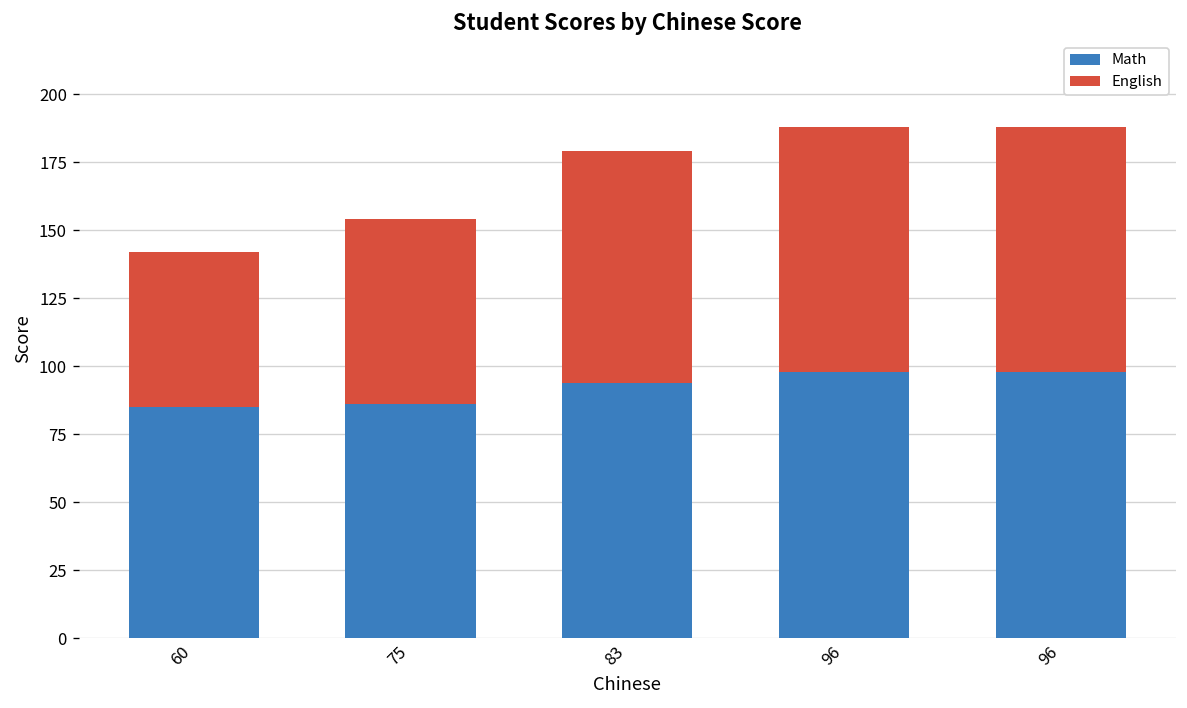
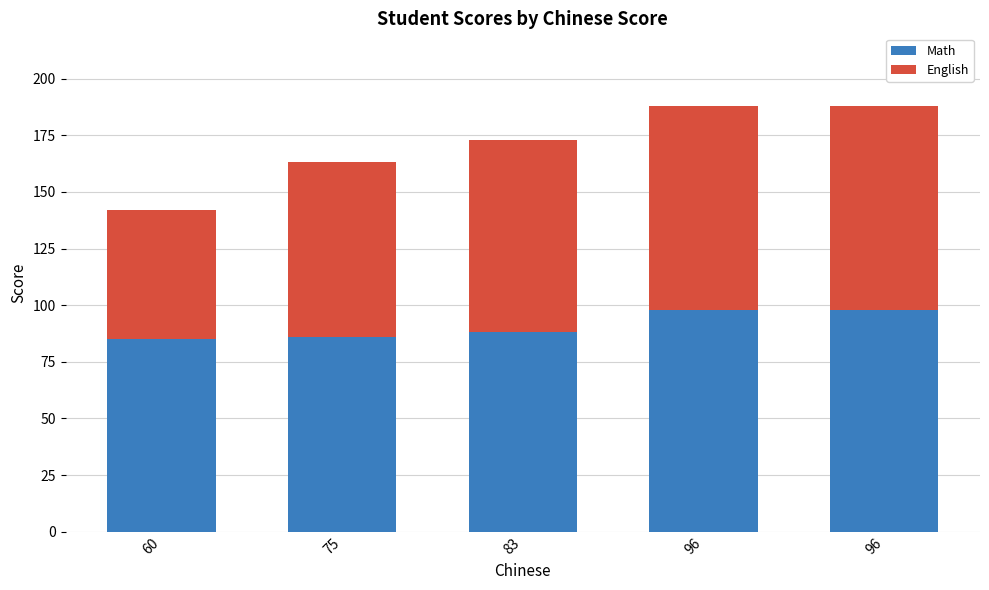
English, 75: 68 -> 77
Math, 83: 94 -> 88
